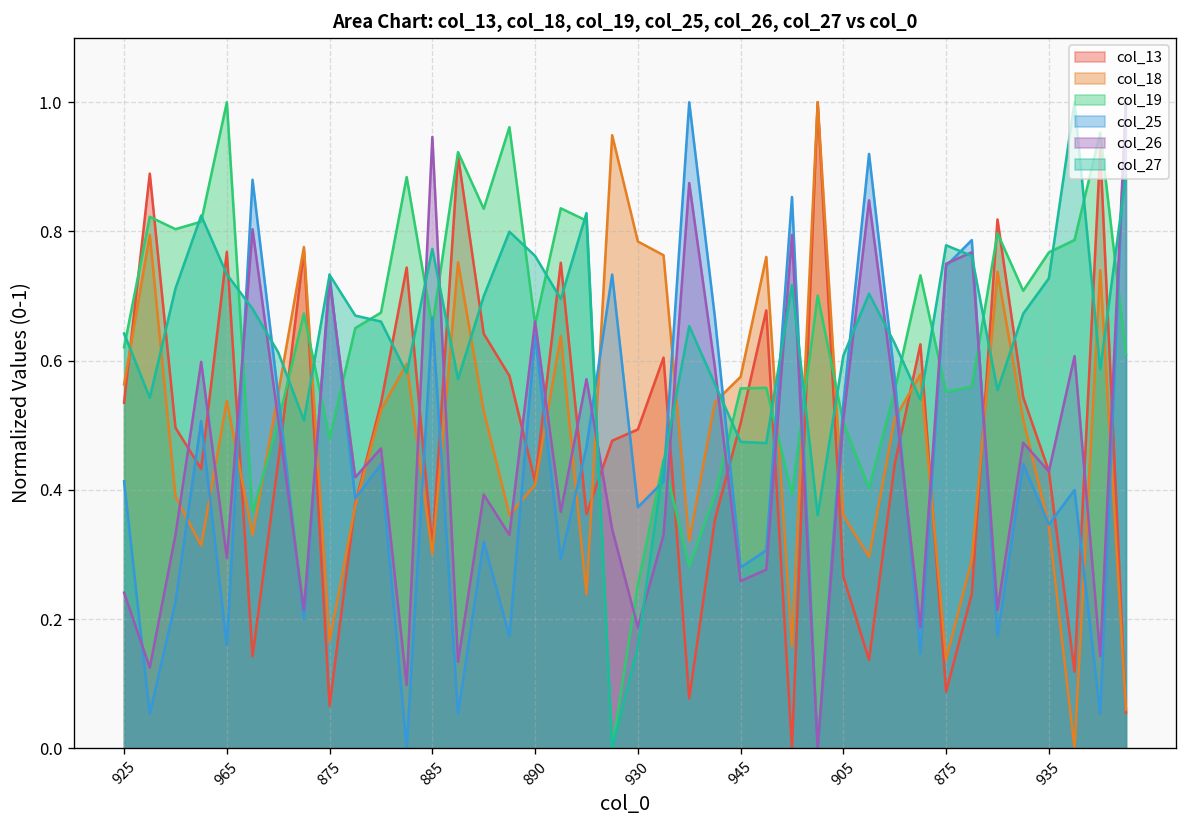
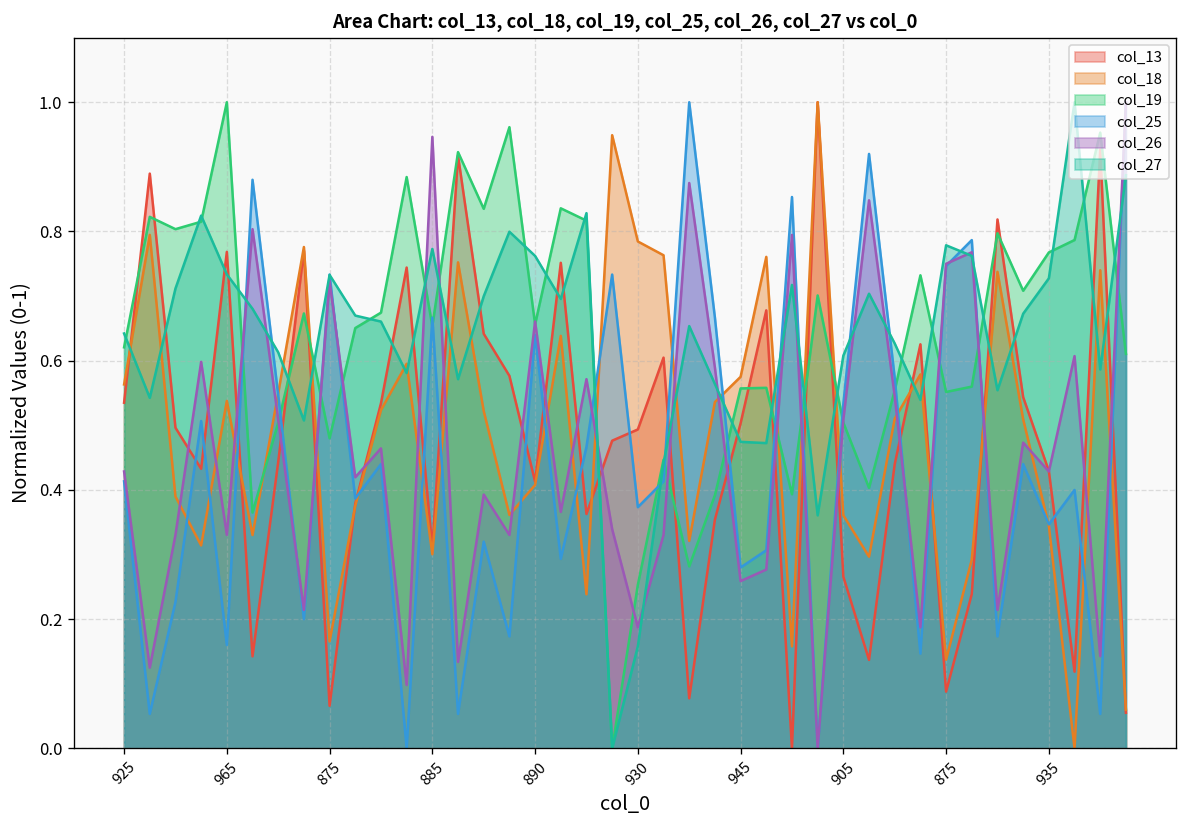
col_26, 925: 0.24 -> 0.43
col_26, 965: 0.29 -> 0.33
